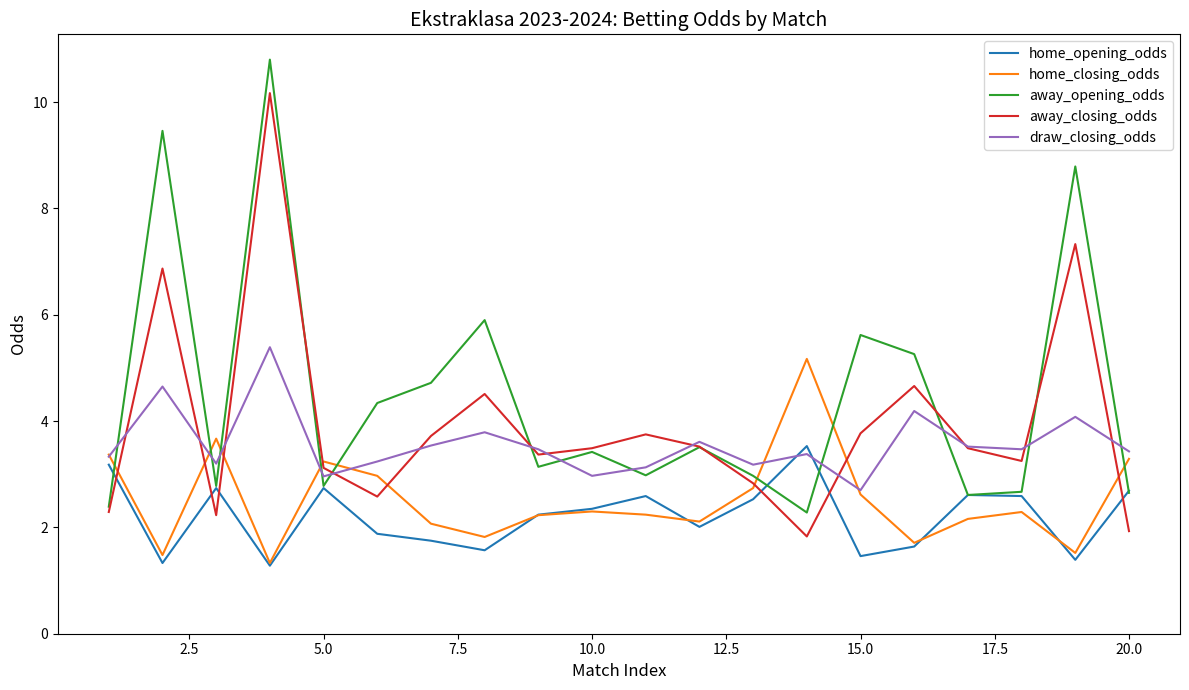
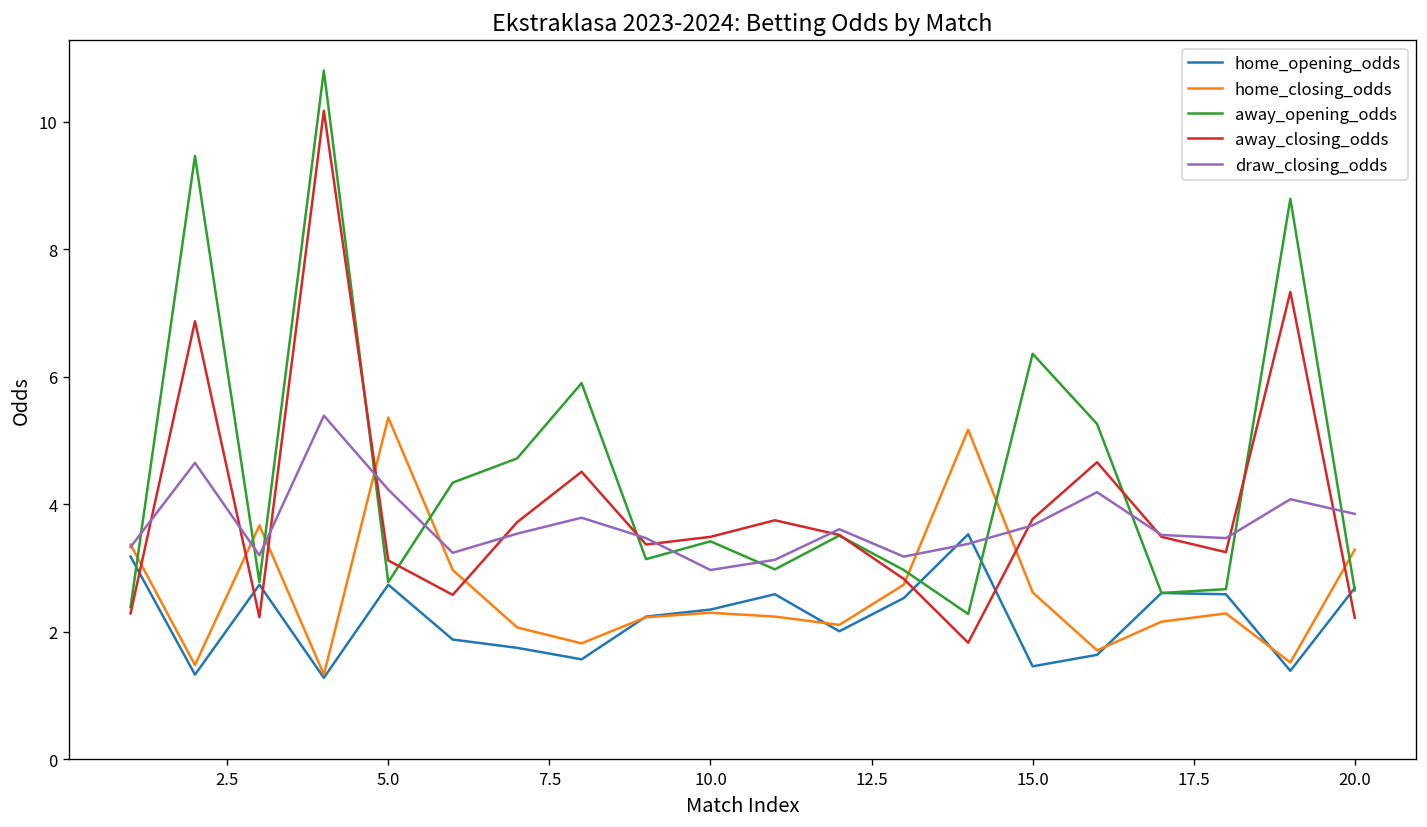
home_closing_odds, 5.0: 3.2 -> 5.4
draw_closing_odds, 5.0: 3.0 -> 4.2
away_opening_odds, 15.0: 5.6 -> 6.4
draw_closing_odds, 15.0: 2.7 -> 3.7
away_closing_odds, 20.0: 1.9 -> 2.2
draw_closing_odds, 20.0: 3.4 -> 3.9
